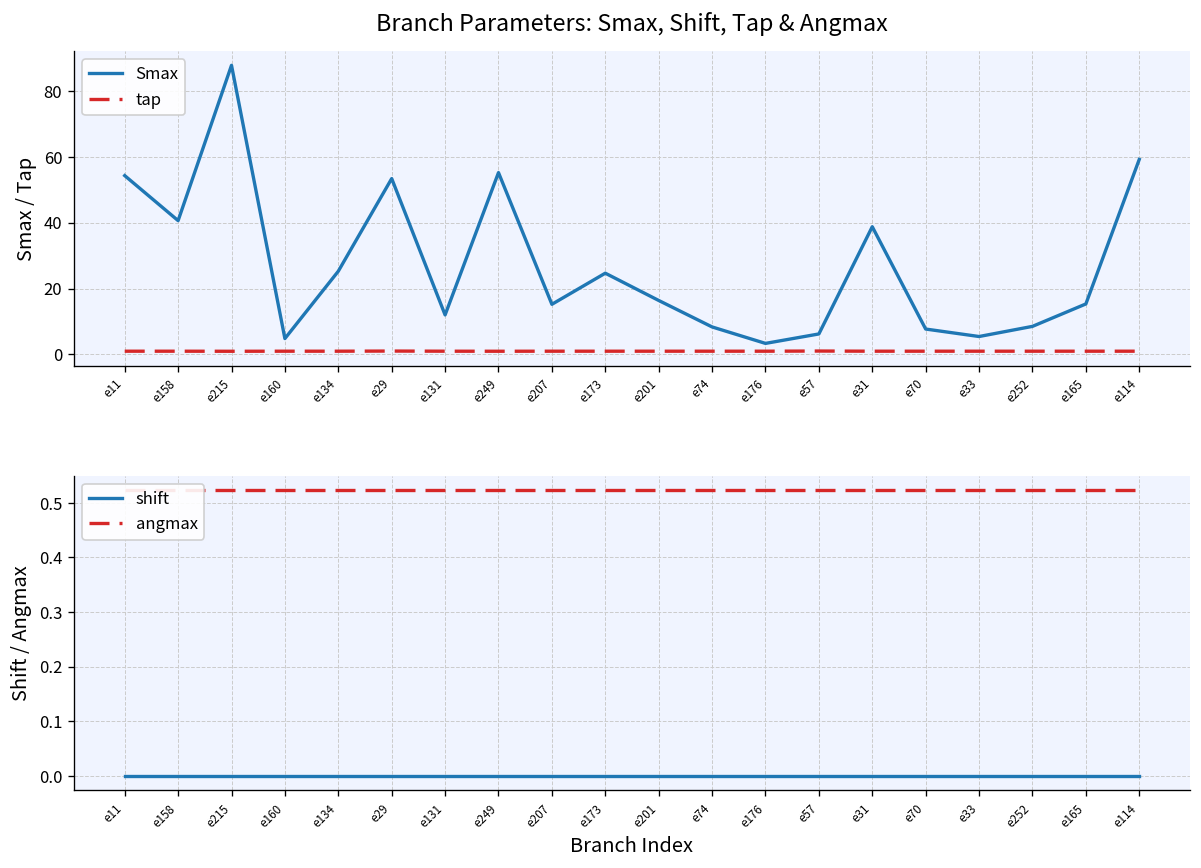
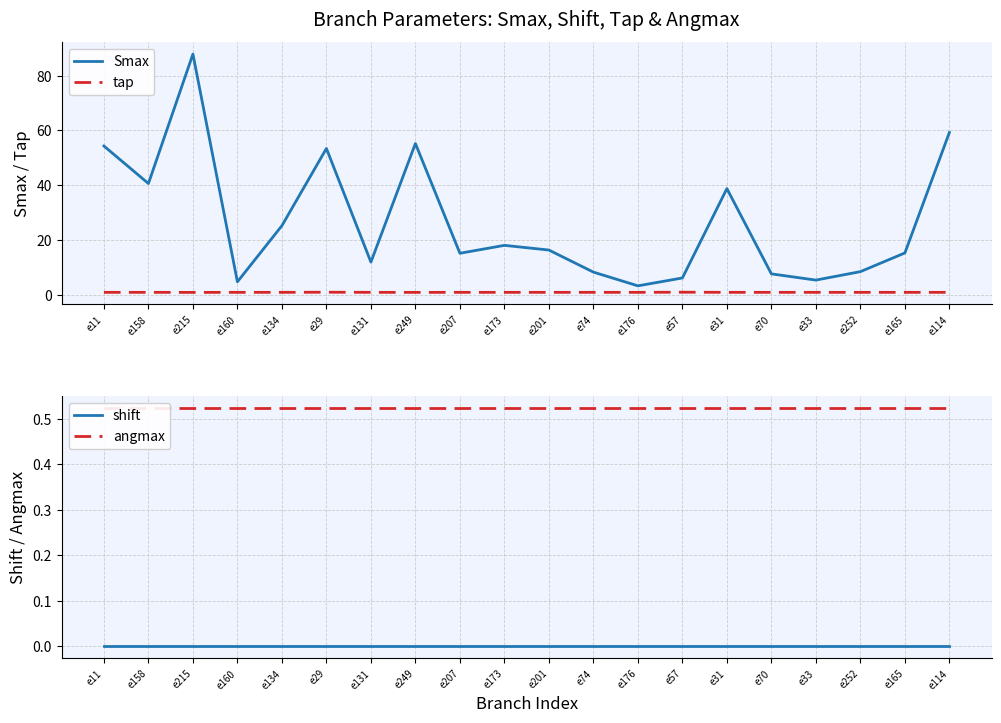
Branch Parameters: Smax, Shift, Tap & Angmax, Smax, e173: 25 -> 18
